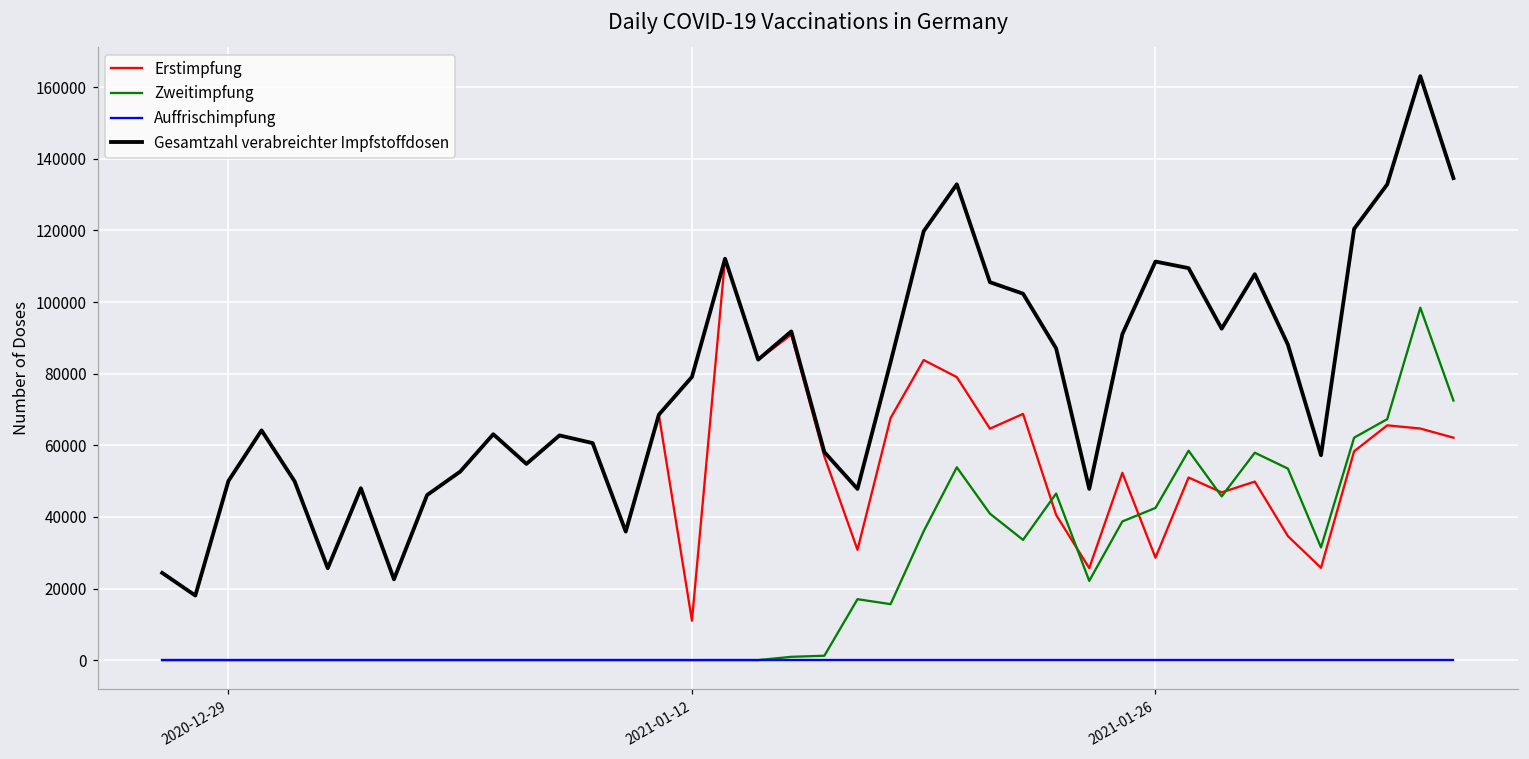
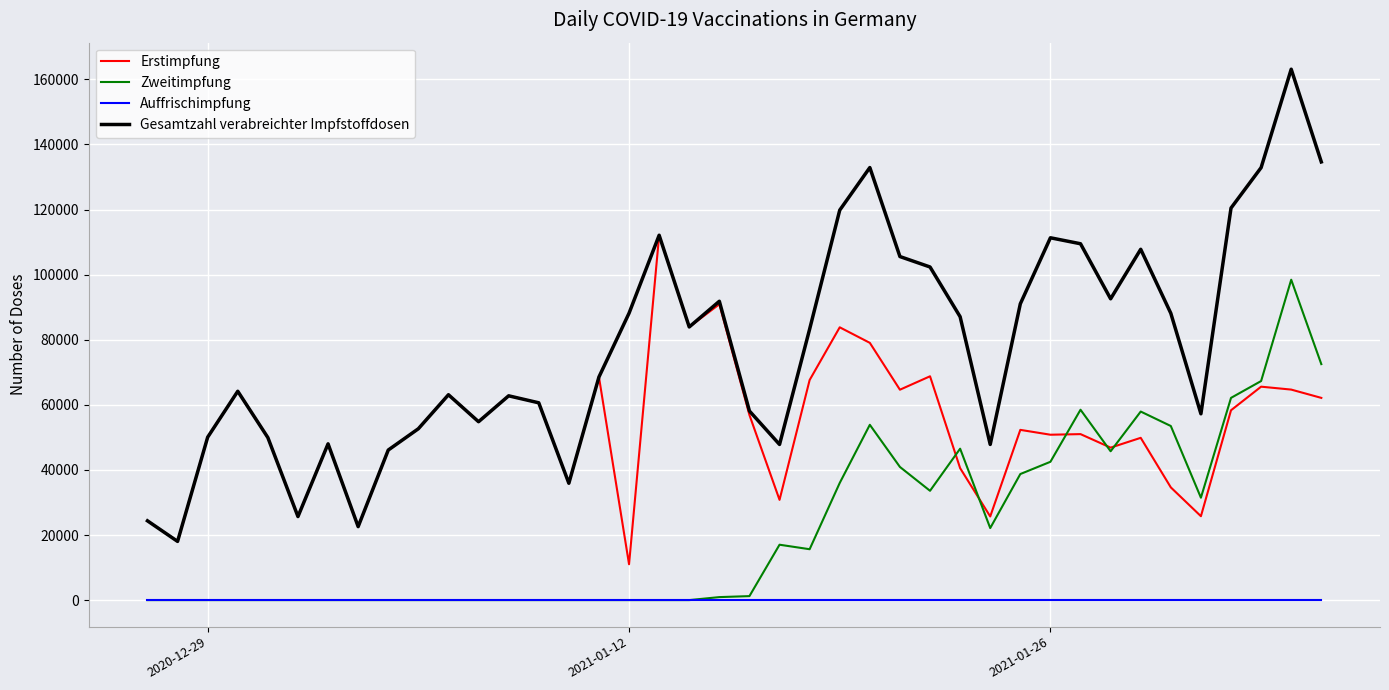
Gesamtzahl verabreichter Impfstoffdosen, 2021-01-12: 79000 -> 88000
Erstimpfung, 2021-01-26: 29000 -> 51000
